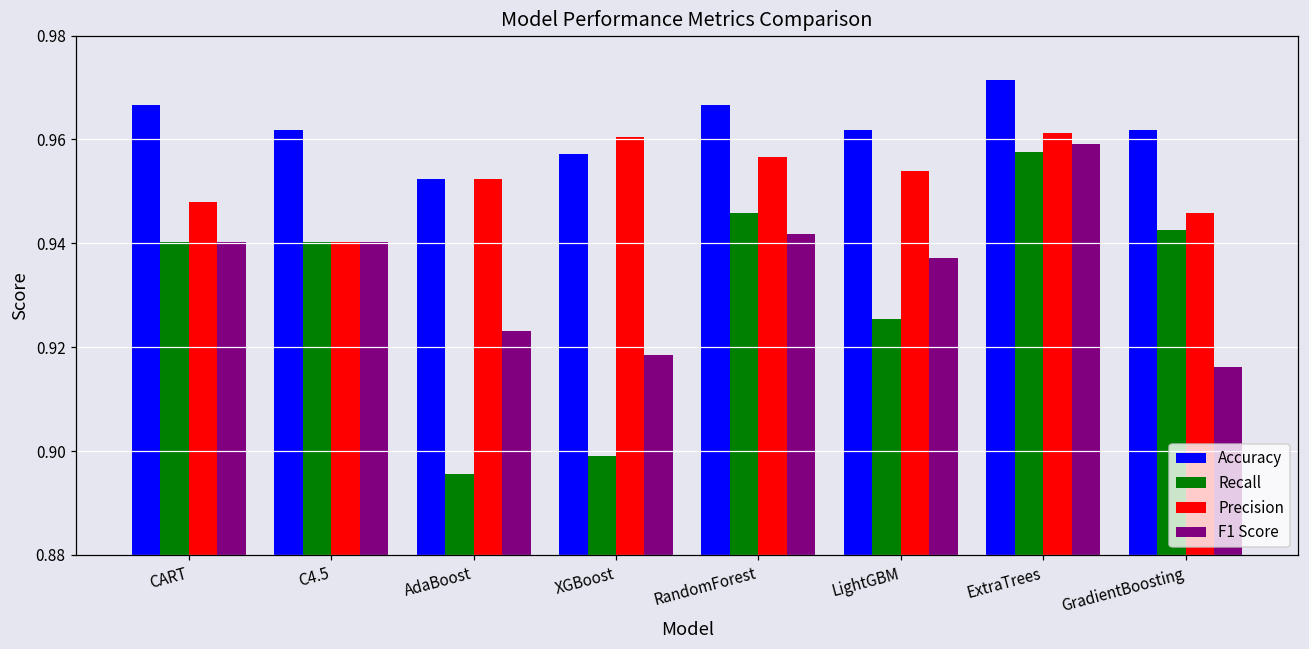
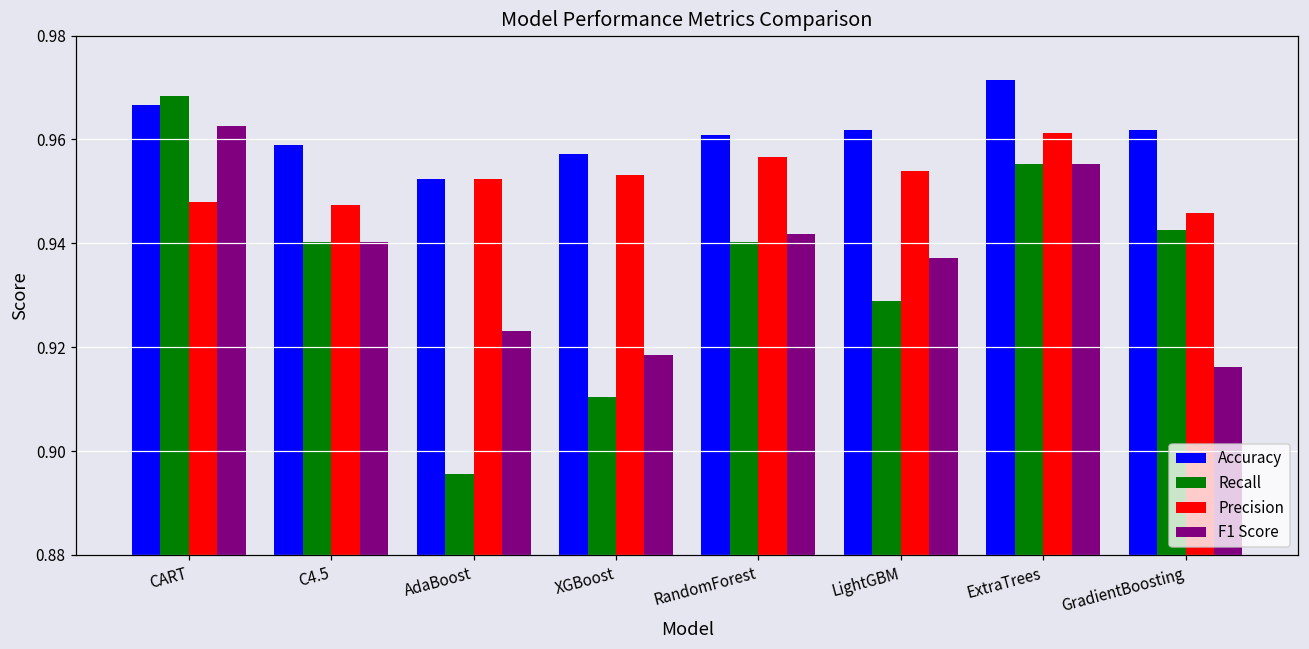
Recall, CART: 0.940 -> 0.968
F1 Score, CART: 0.940 -> 0.963
Accuracy, C4.5: 0.962 -> 0.959
Precision, C4.5: 0.940 -> 0.947
Recall, XGBoost: 0.899 -> 0.910
Precision, XGBoost: 0.961 -> 0.953
Accuracy, RandomForest: 0.967 -> 0.961
Recall, RandomForest: 0.946 -> 0.940
Recall, LightGBM: 0.925 -> 0.929
Recall, ExtraTrees: 0.958 -> 0.955
F1 Score, ExtraTrees: 0.959 -> 0.955
